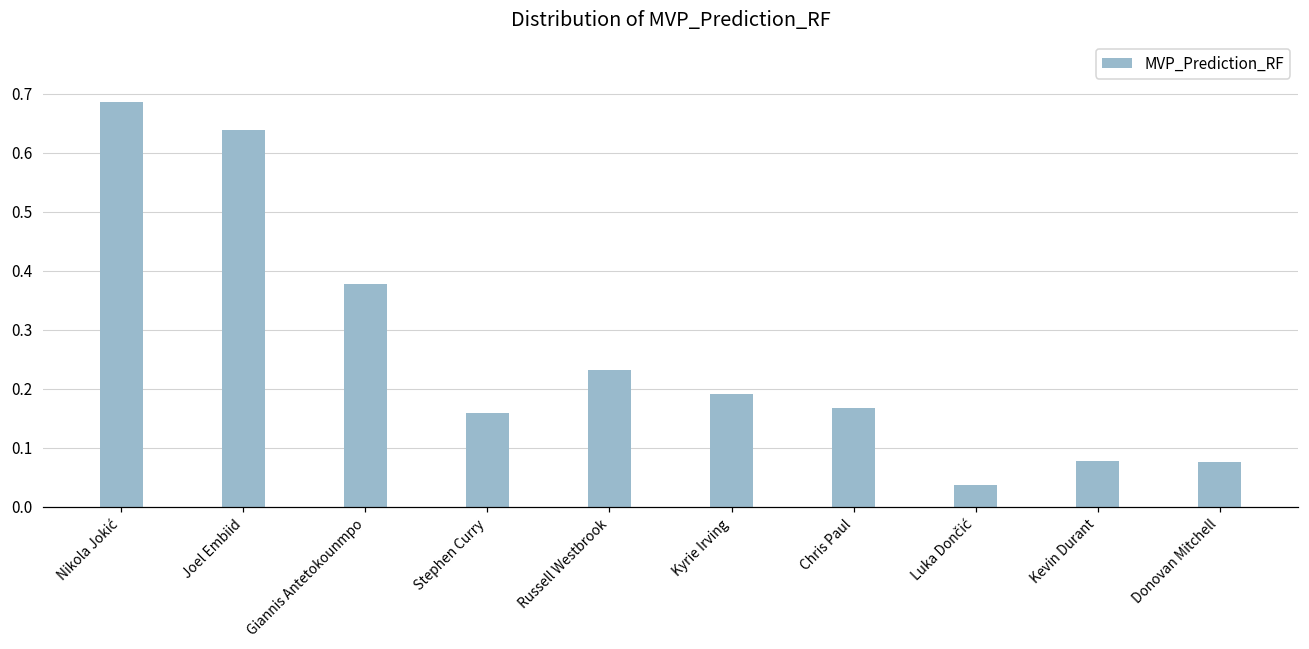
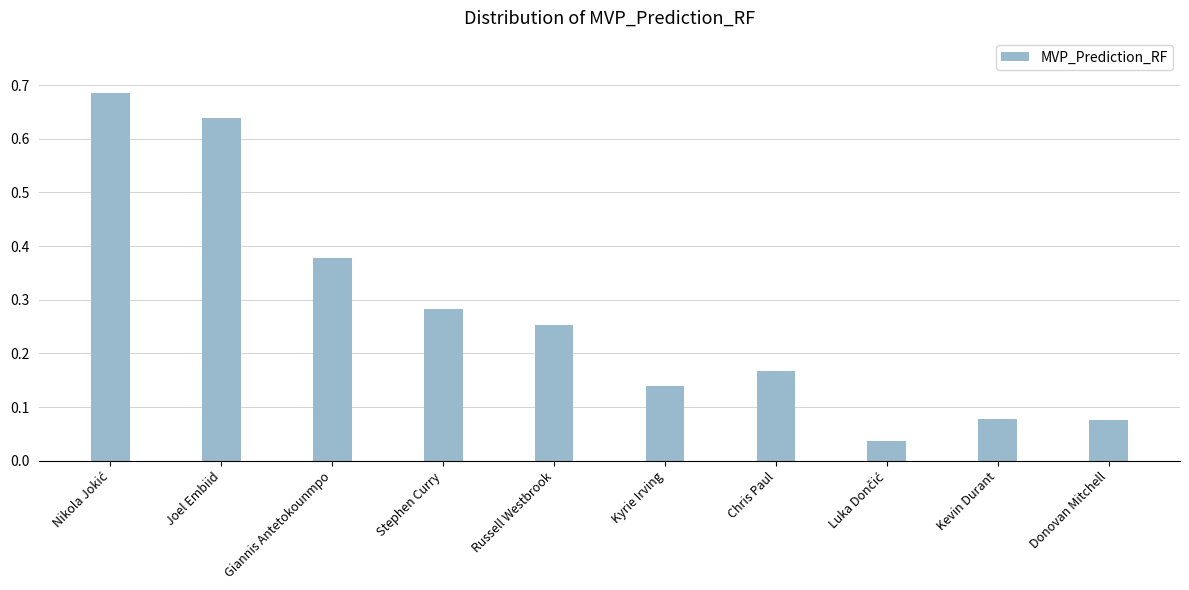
Stephen Curry: 0.16 -> 0.28
Russell Westbrook: 0.23 -> 0.25
Kyrie Irving: 0.19 -> 0.14
